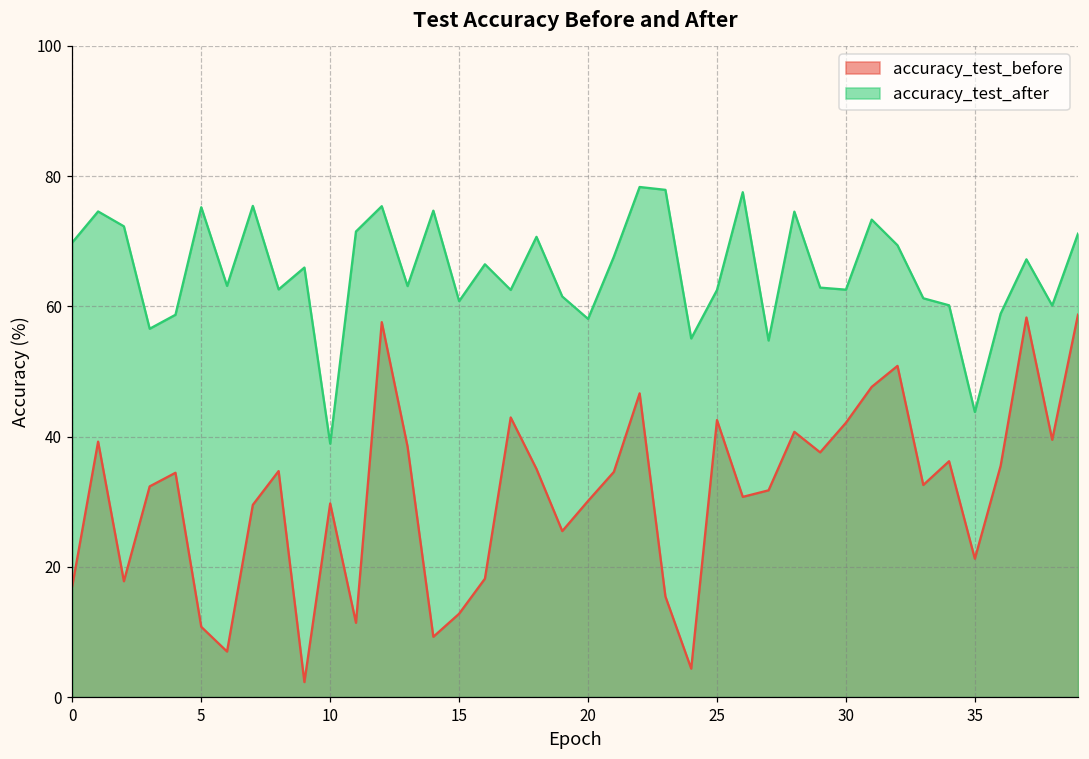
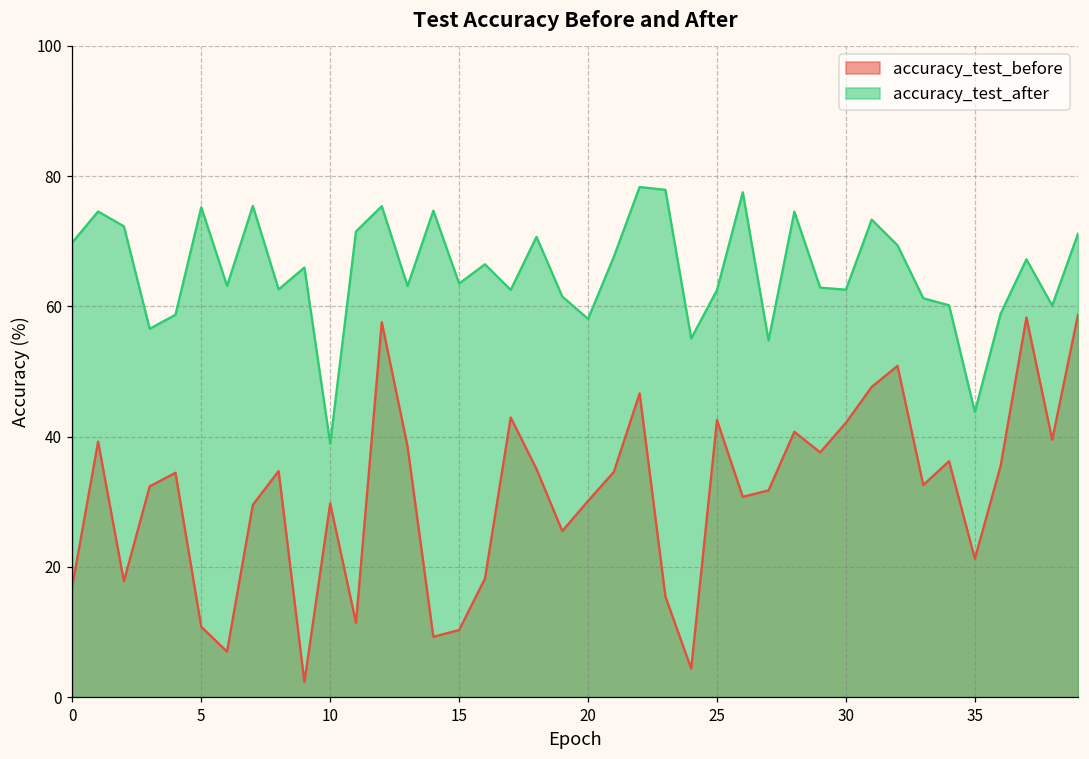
accuracy_test_before, 15: 13 -> 10
accuracy_test_after, 15: 61 -> 64
